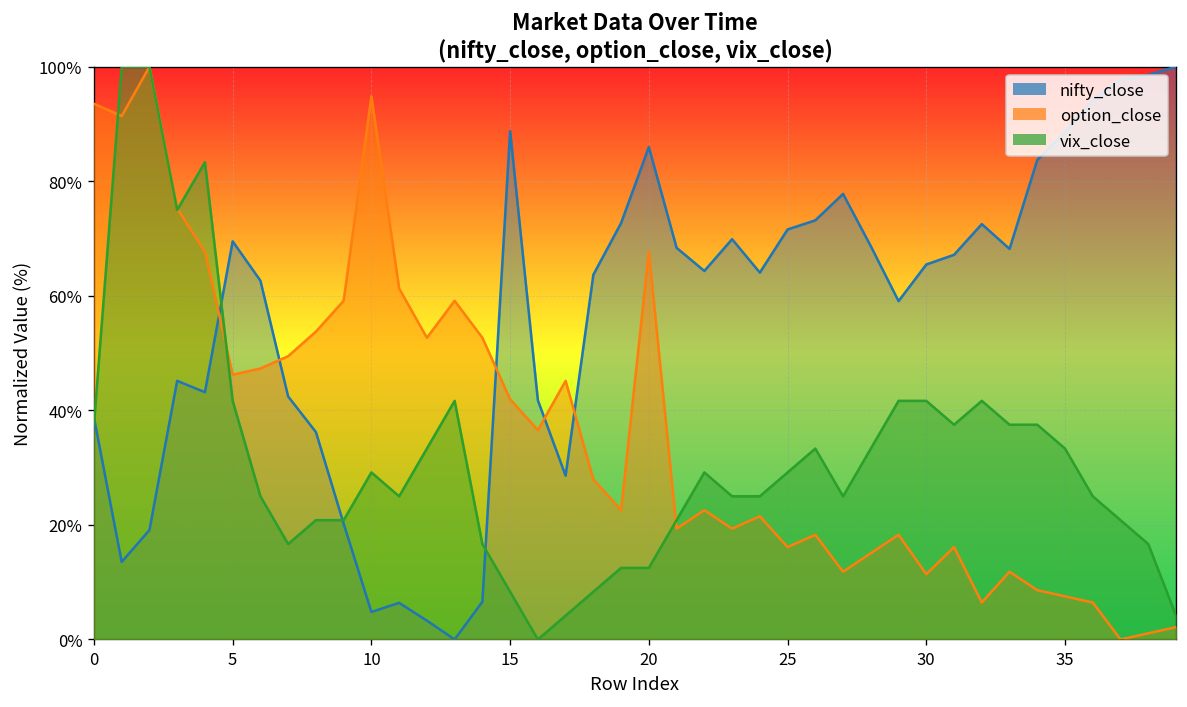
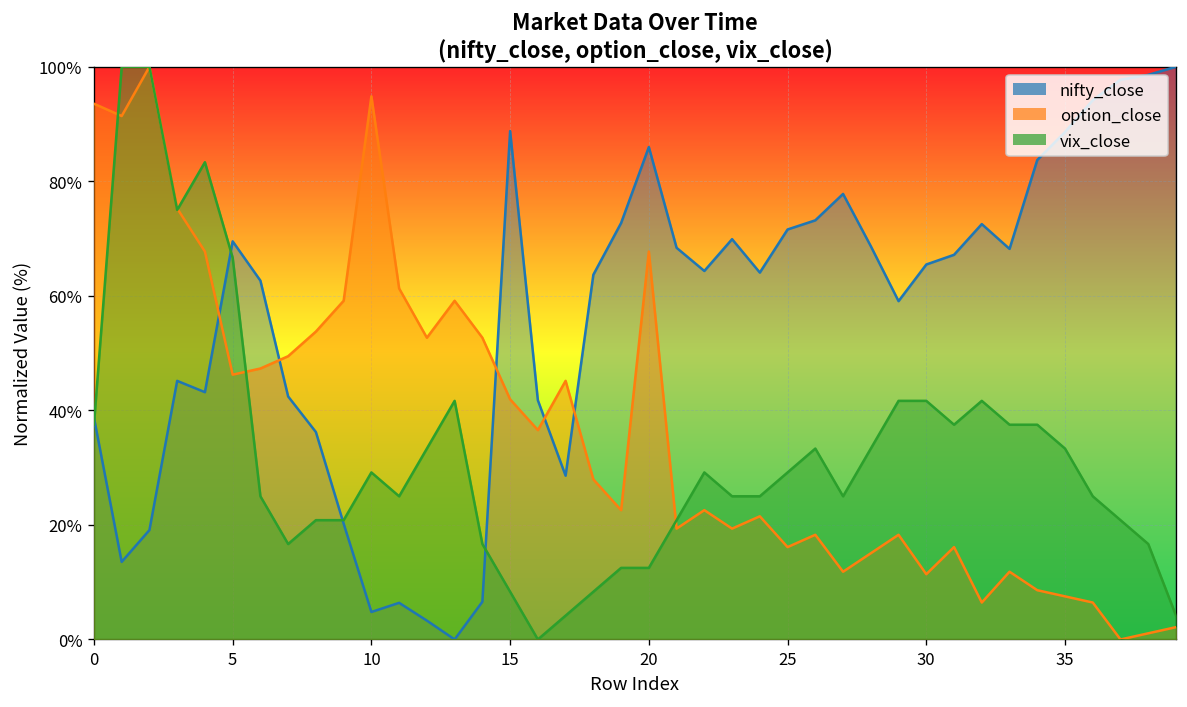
vix_close, 5: 42% -> 67%
